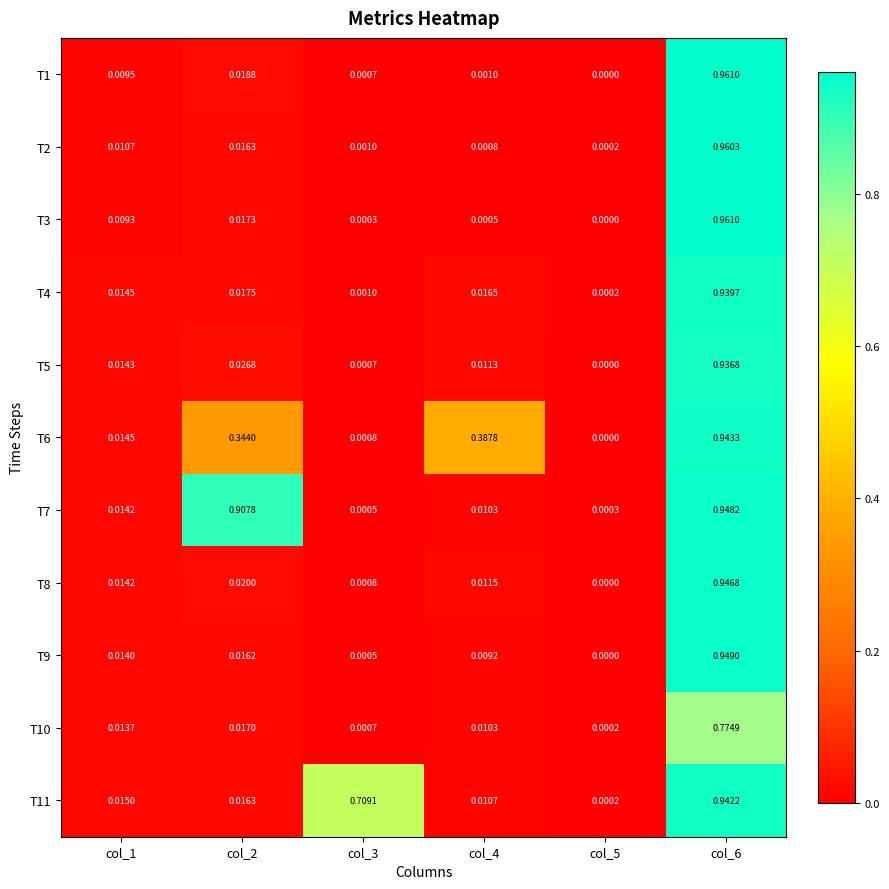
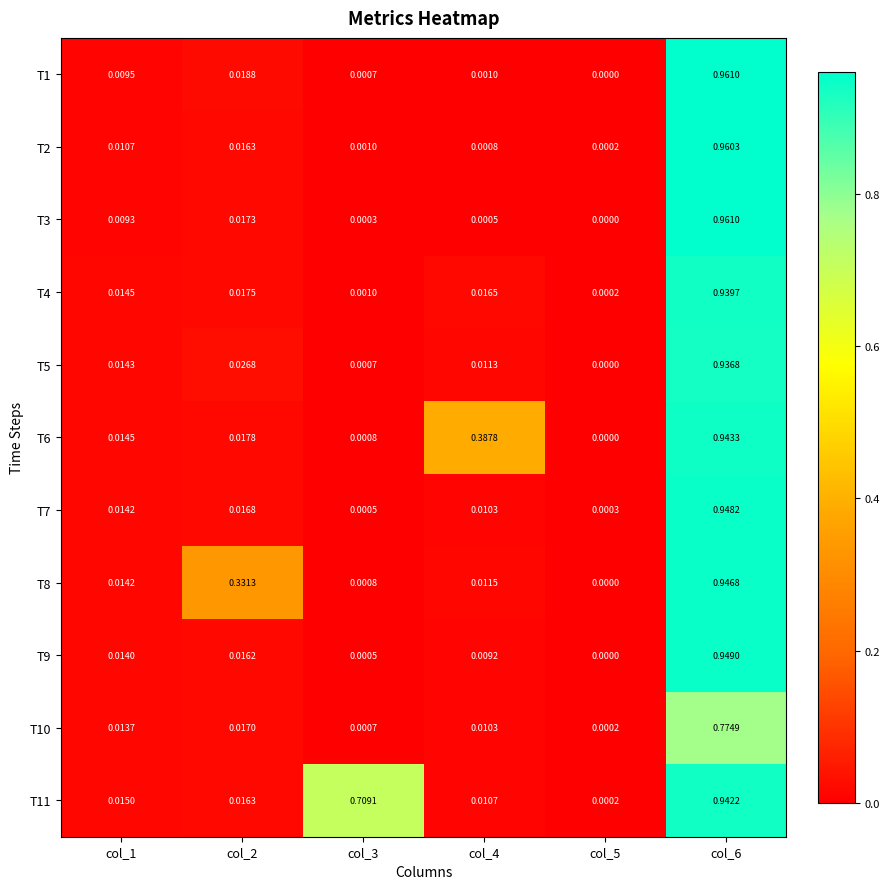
T6, col_2: 0.3440 -> 0.0178
T7, col_2: 0.9078 -> 0.0168
T8, col_2: 0.0200 -> 0.3313
